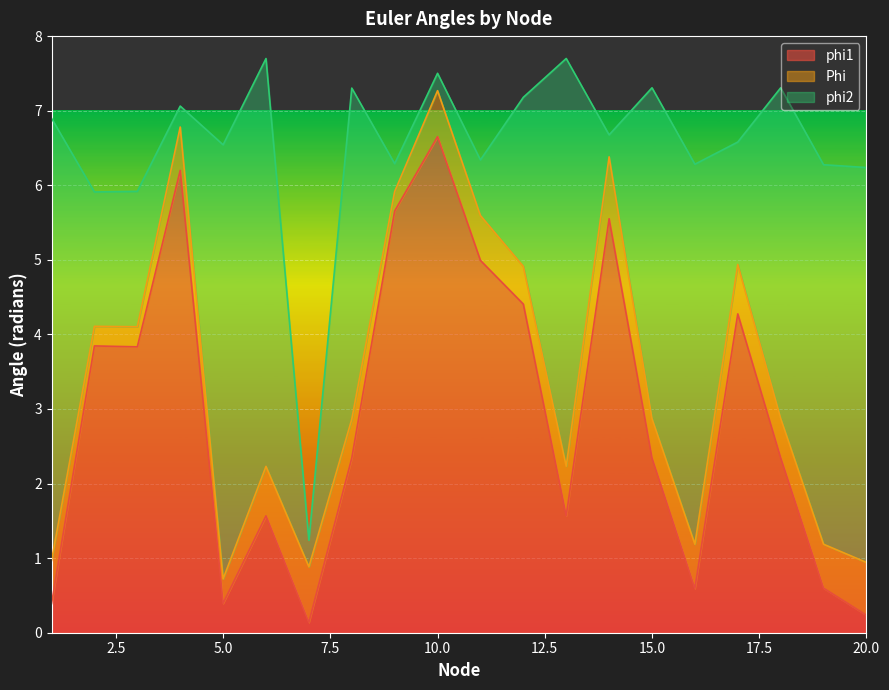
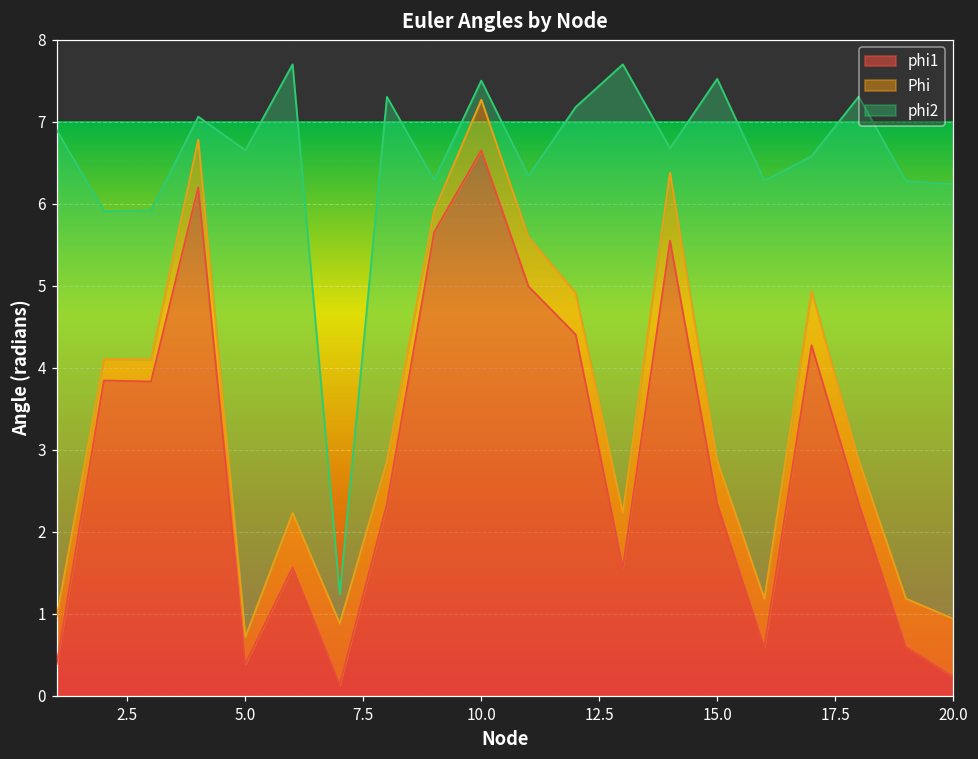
phi2, 5.0: 5.8 -> 5.9
phi2, 15.0: 4.4 -> 4.7
